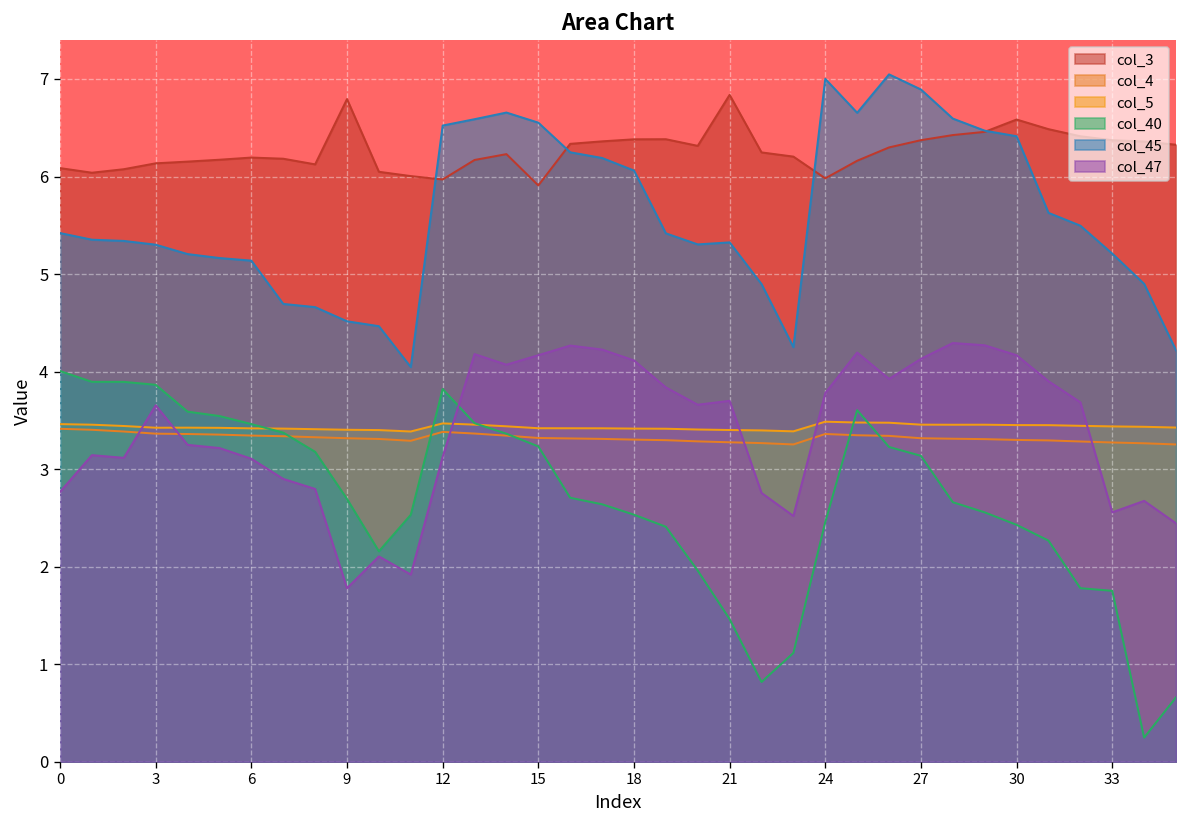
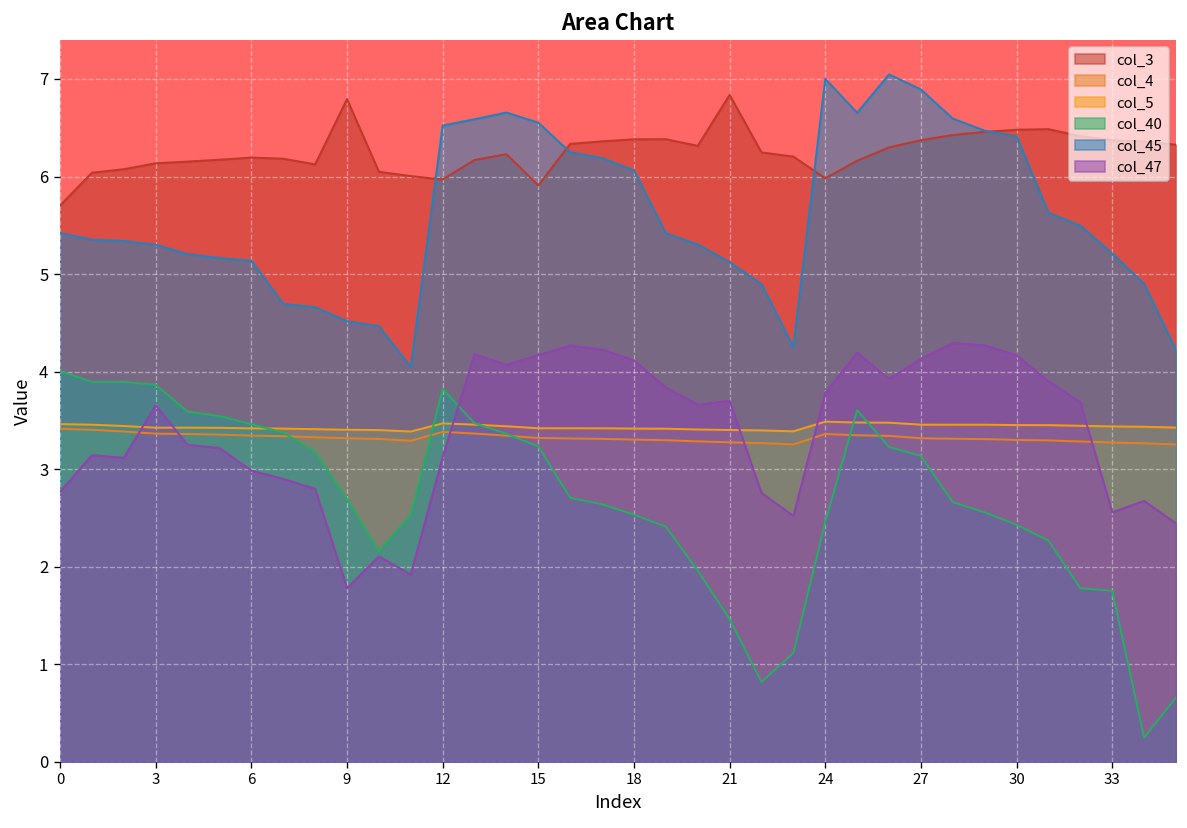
col_3, 0: 6.1 -> 5.7
col_47, 6: 3.1 -> 3.0
col_45, 21: 5.3 -> 5.1
col_3, 30: 6.6 -> 6.5
